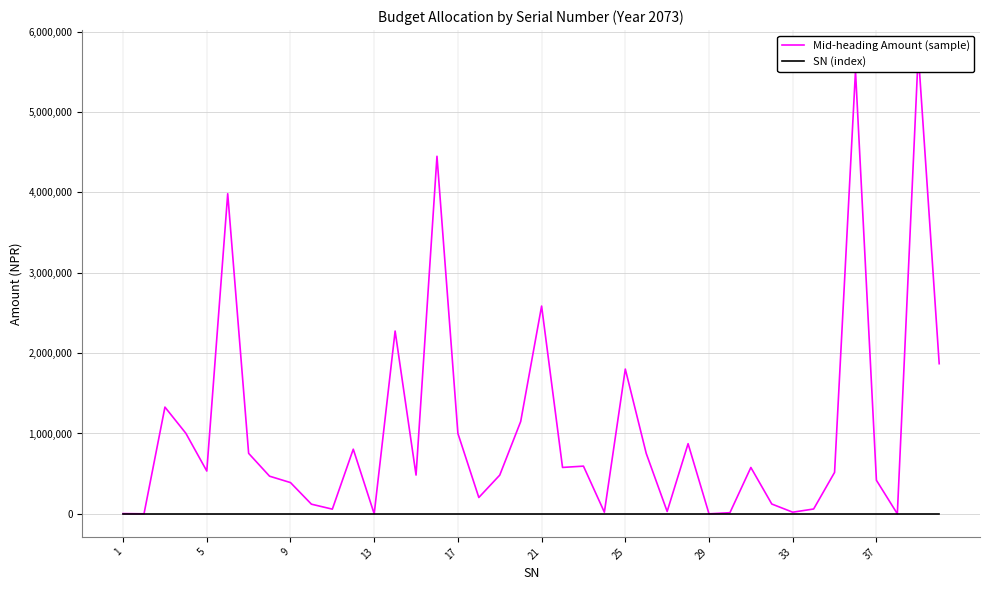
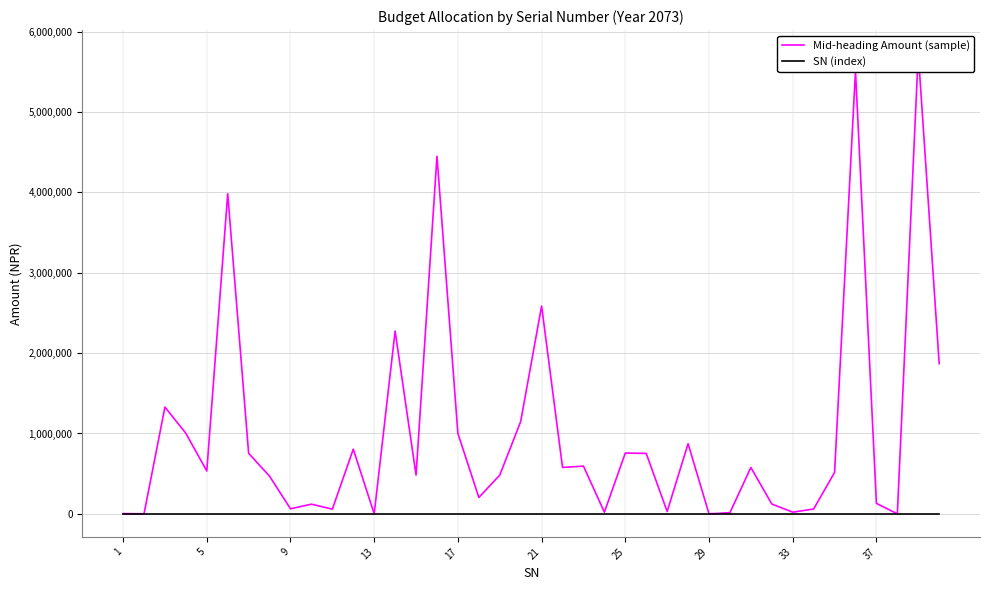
Mid-heading Amount (sample), 9: 400,000 -> 100,000
Mid-heading Amount (sample), 25: 1,800,000 -> 800,000
Mid-heading Amount (sample), 37: 400,000 -> 100,000
